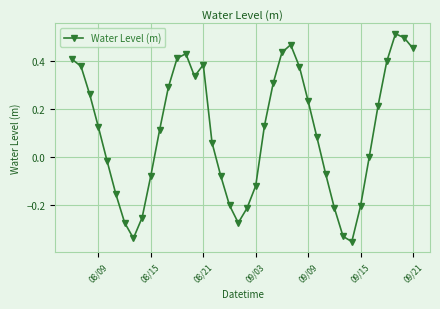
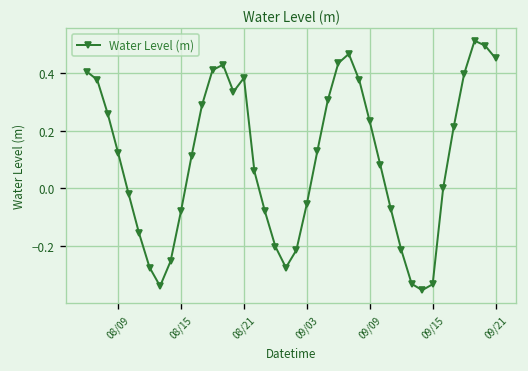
09/03: -0.12 -> -0.05
09/15: -0.20 -> -0.33
